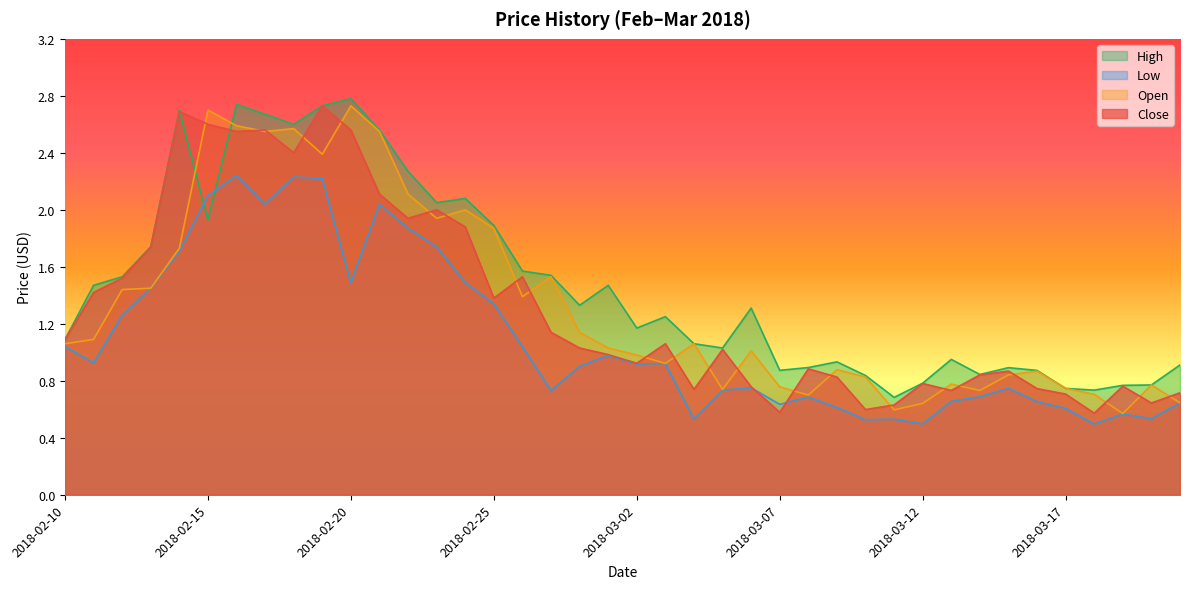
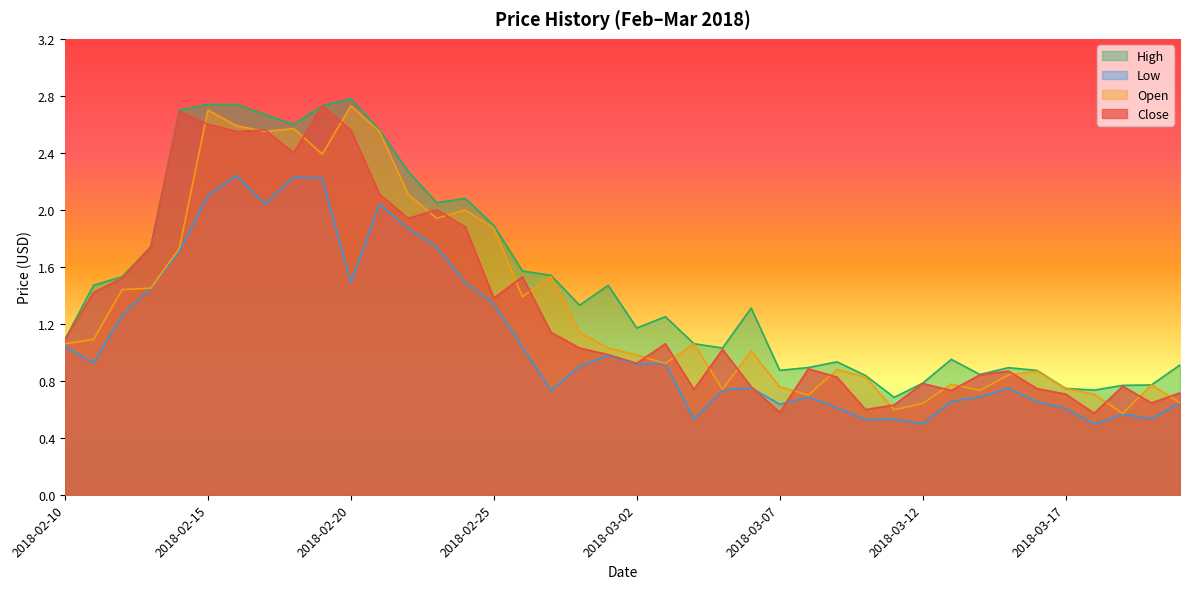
High, 2018-02-15: 1.93 -> 2.74
